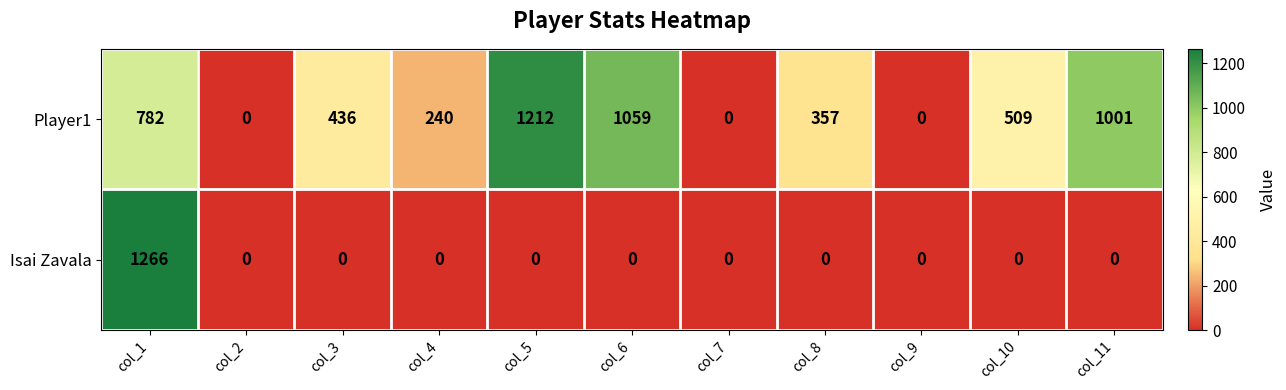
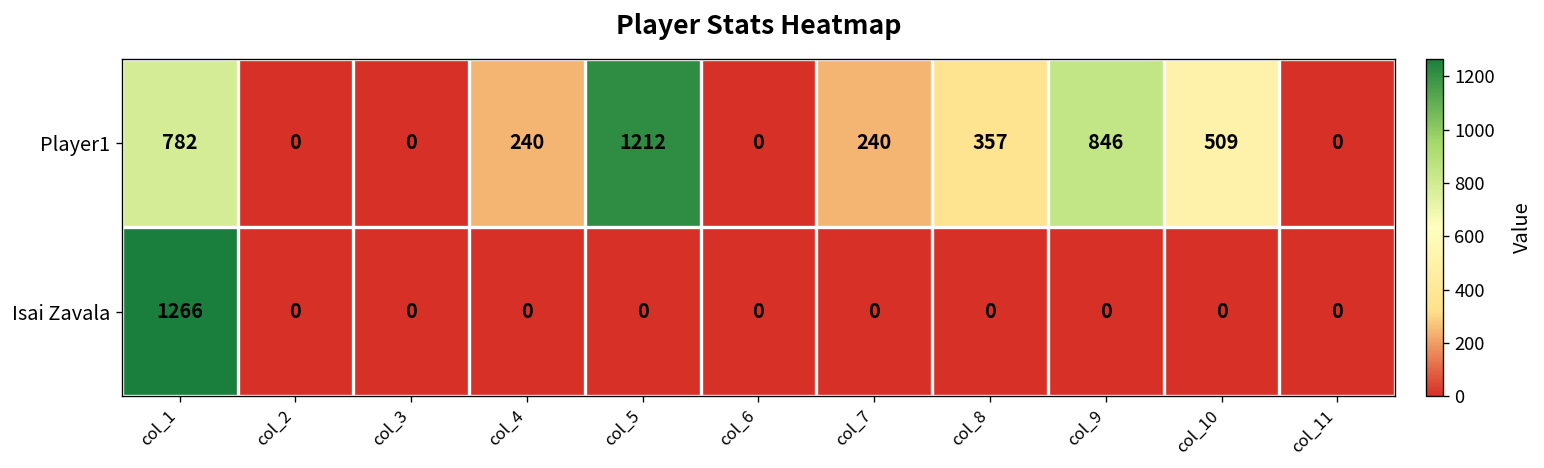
Player1, col_3: 436 -> 0
Player1, col_6: 1059 -> 0
Player1, col_7: 0 -> 240
Player1, col_9: 0 -> 846
Player1, col_11: 1001 -> 0
